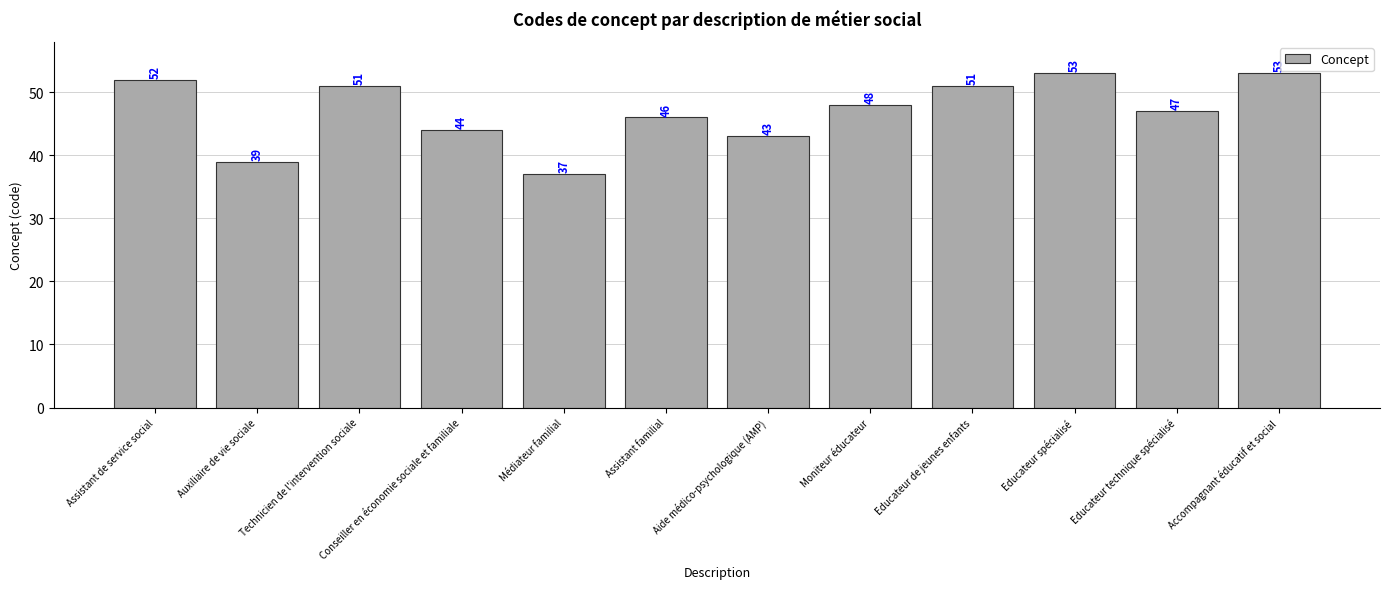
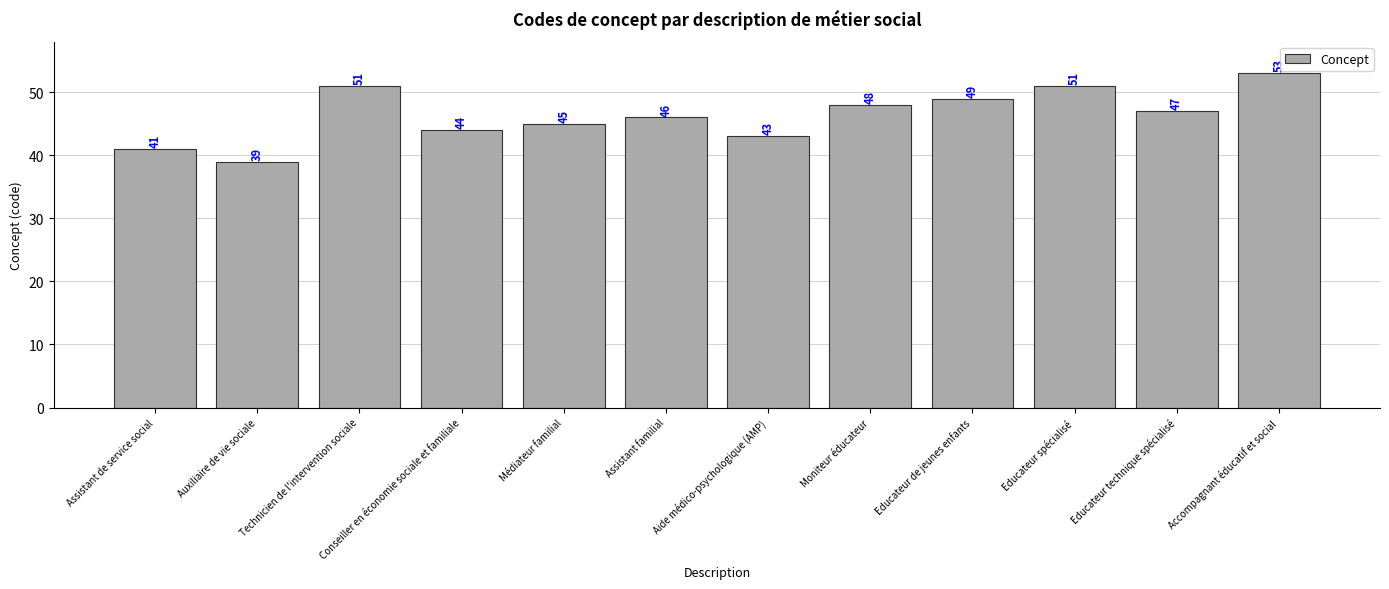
Assistant de service social: 52 -> 41
Médiateur familial: 37 -> 45
Educateur de jeunes enfants: 51 -> 49
Educateur spécialisé: 53 -> 51
